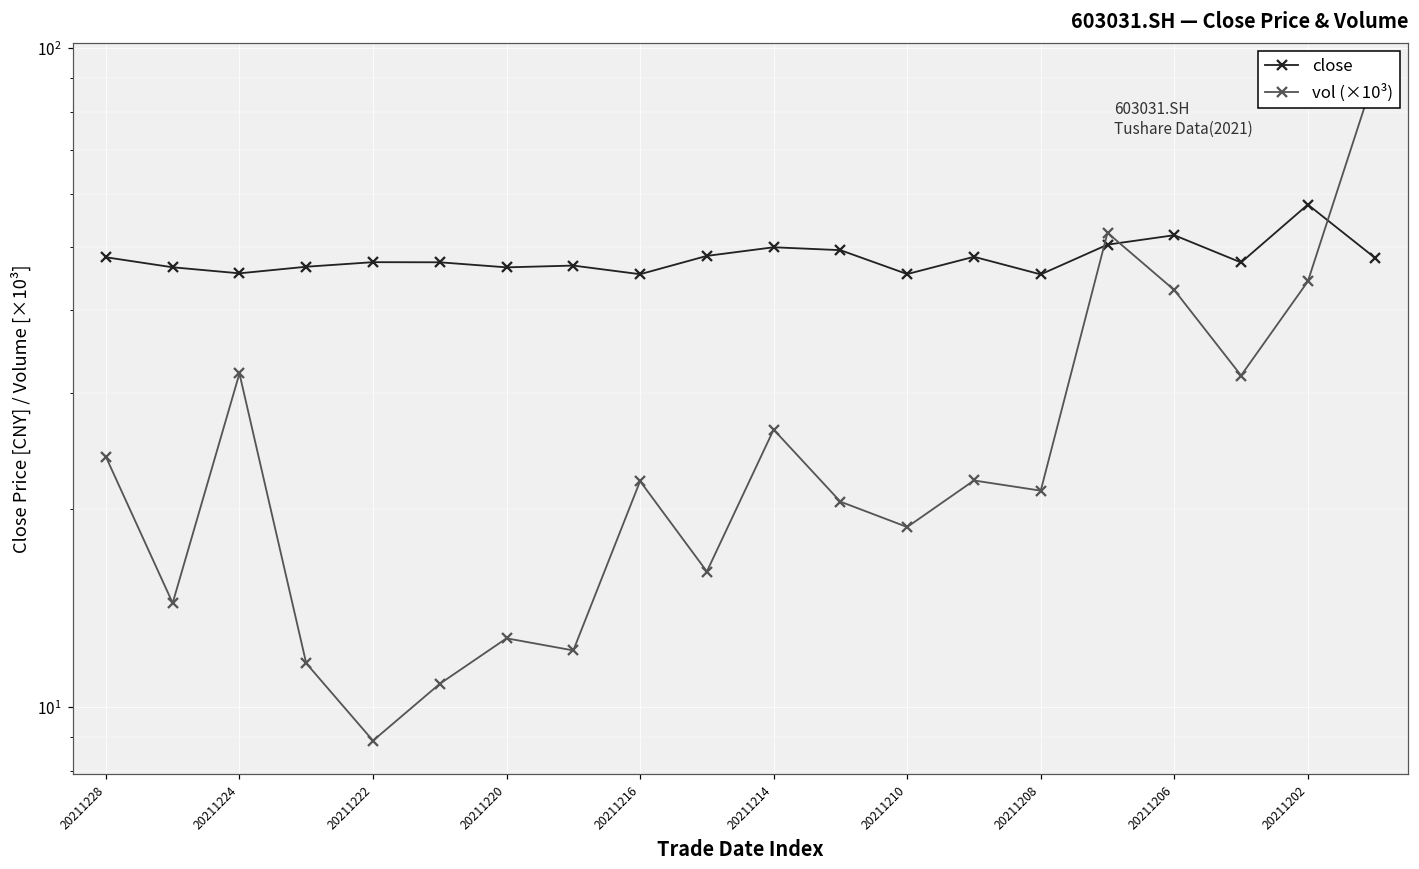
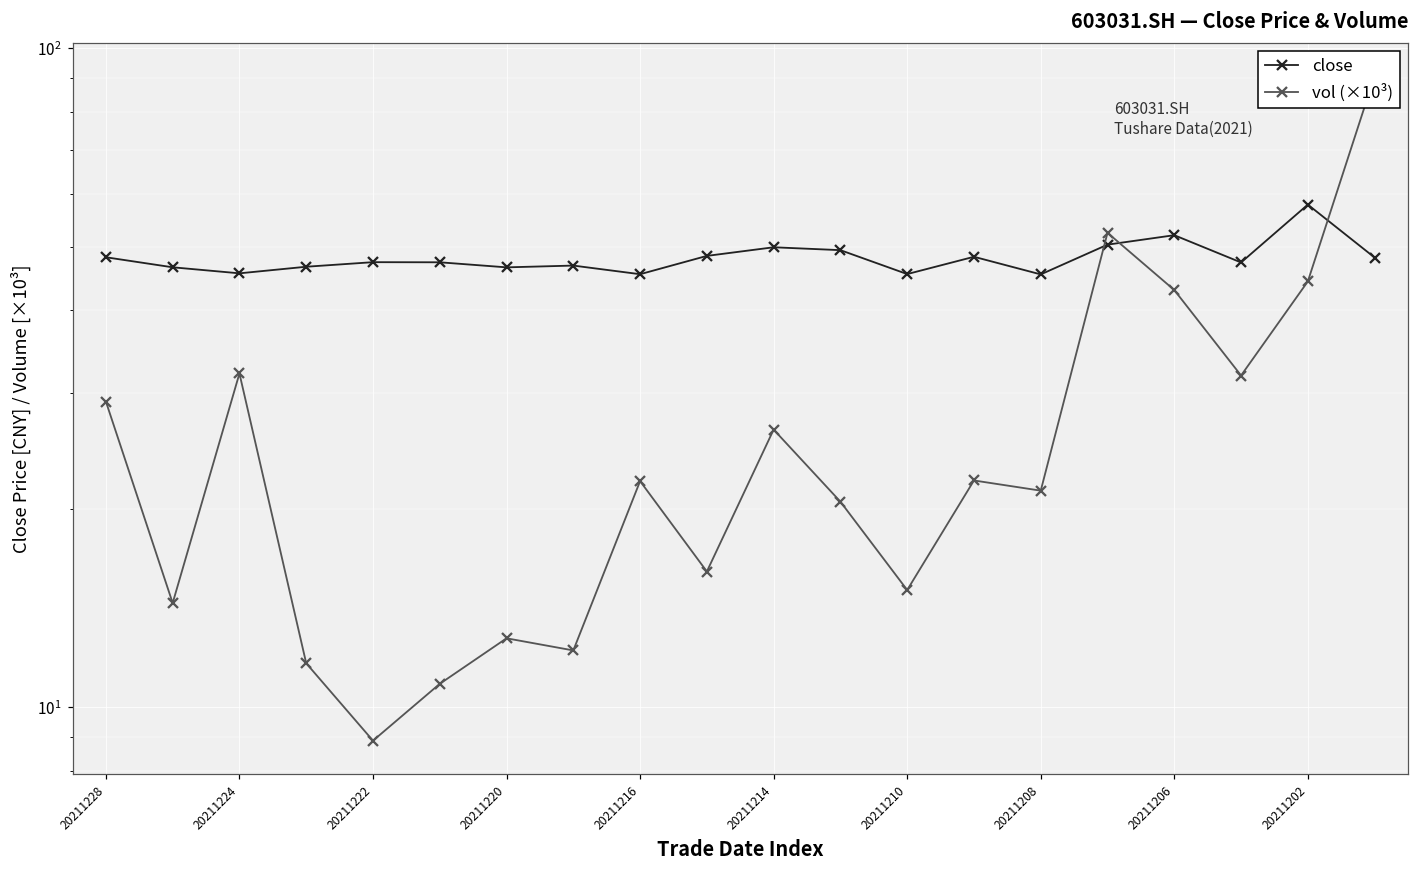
vol (×10³), 20211228: 24.0 -> 29
vol (×10³), 20211210: 18.8 -> 15.1
